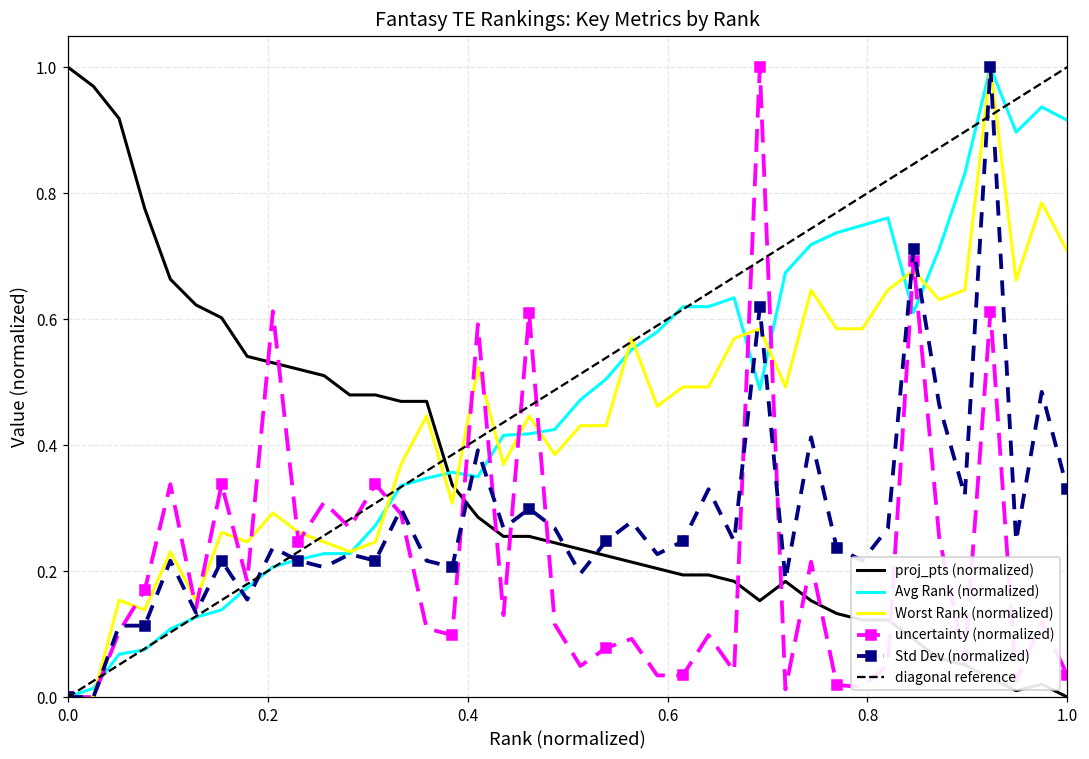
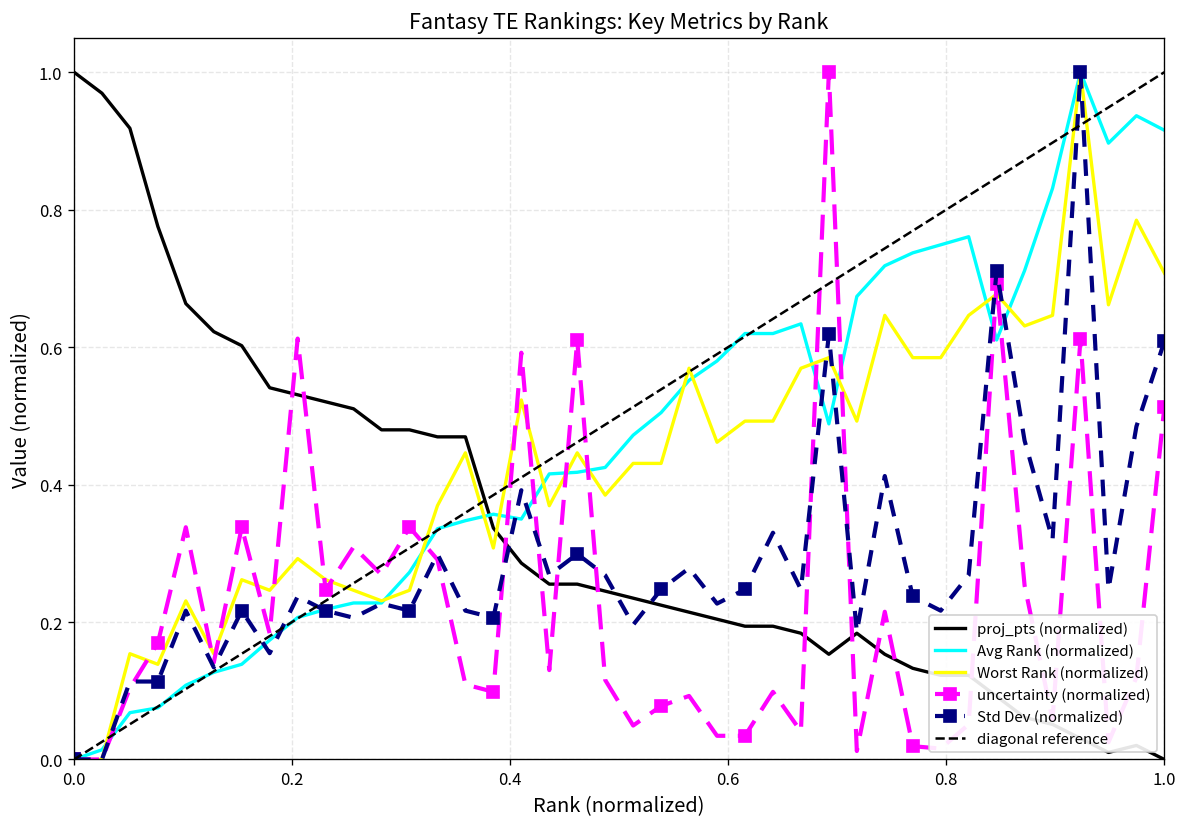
uncertainty (normalized), 1.0: 0.04 -> 0.51
Std Dev (normalized), 1.0: 0.33 -> 0.61
